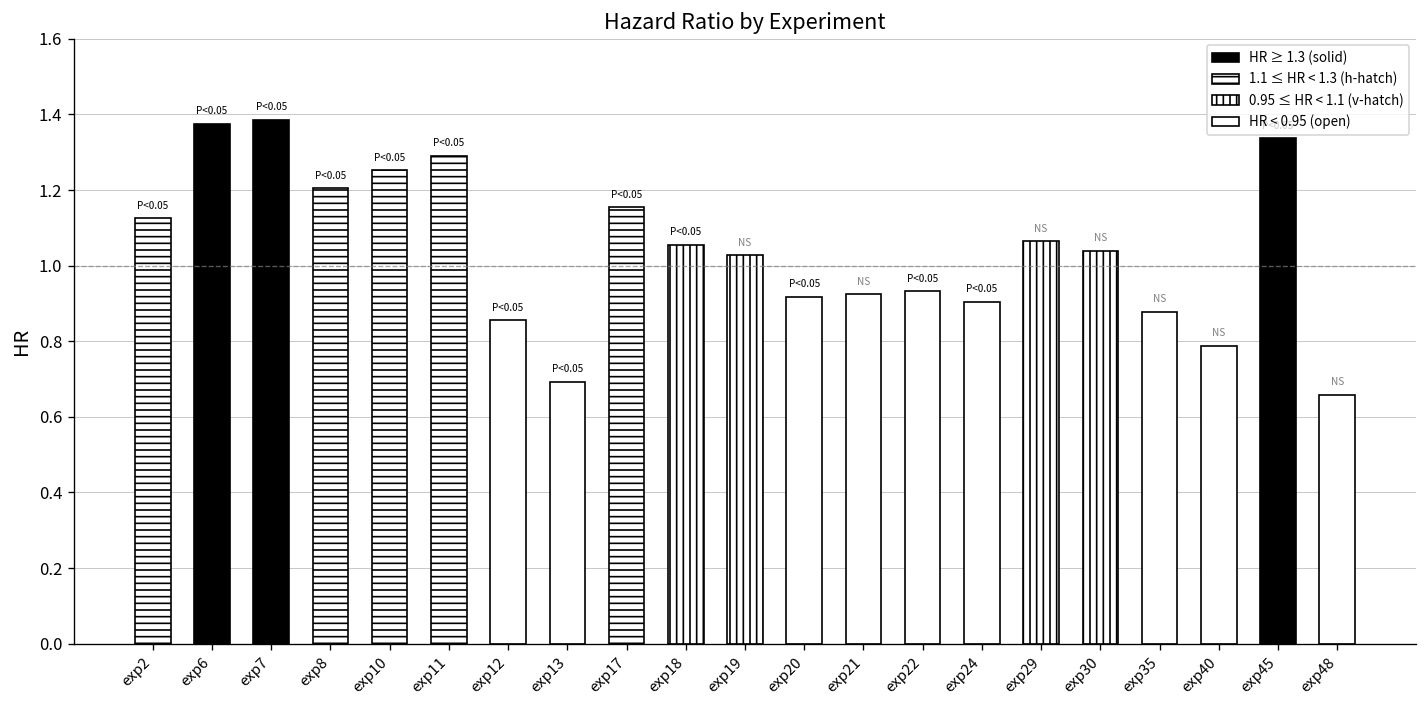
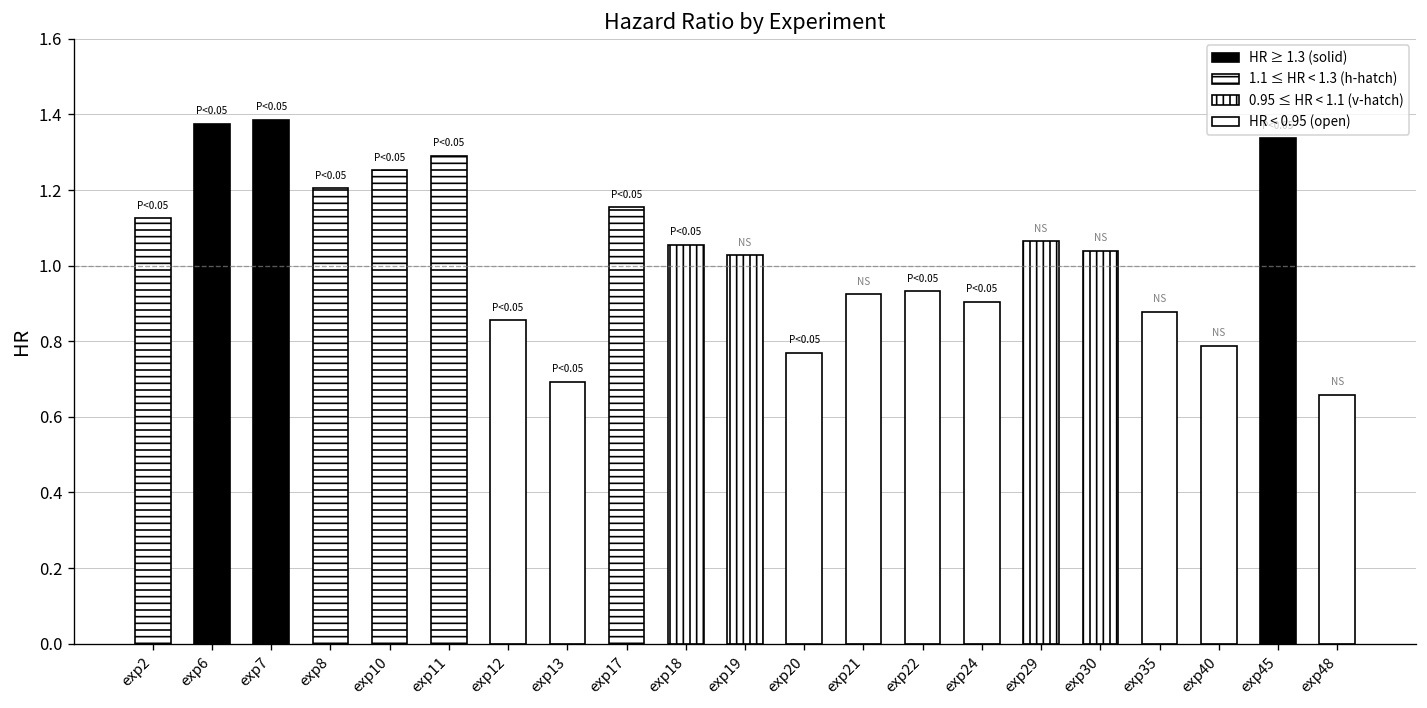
exp20: 0.92 -> 0.77
